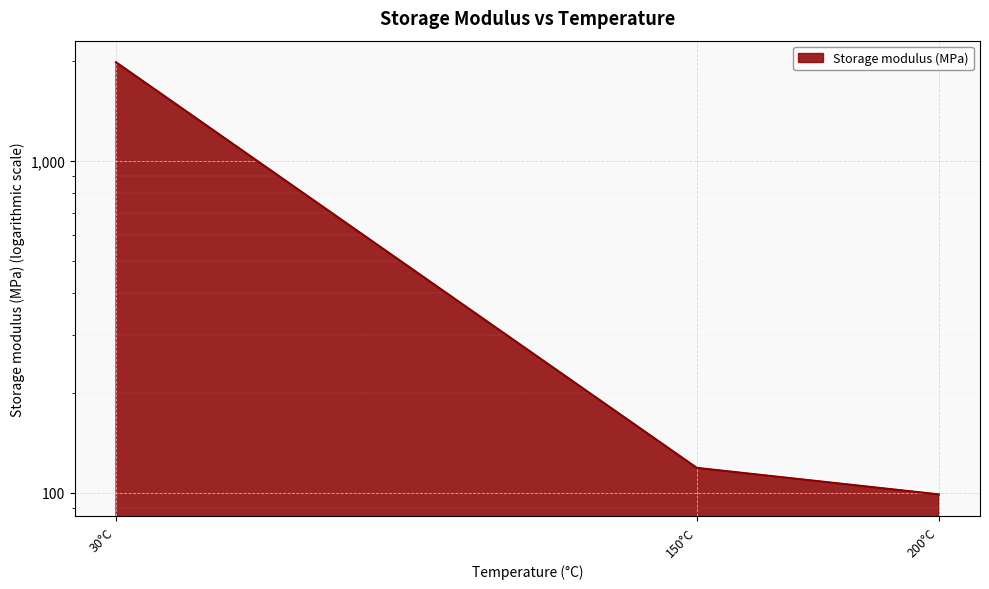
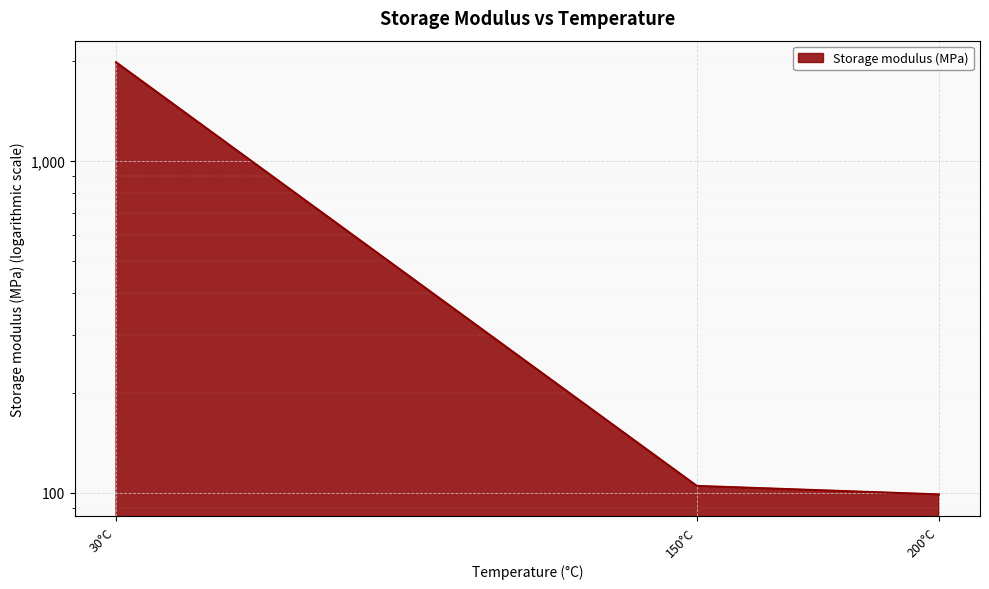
150°C: 119 -> 105
